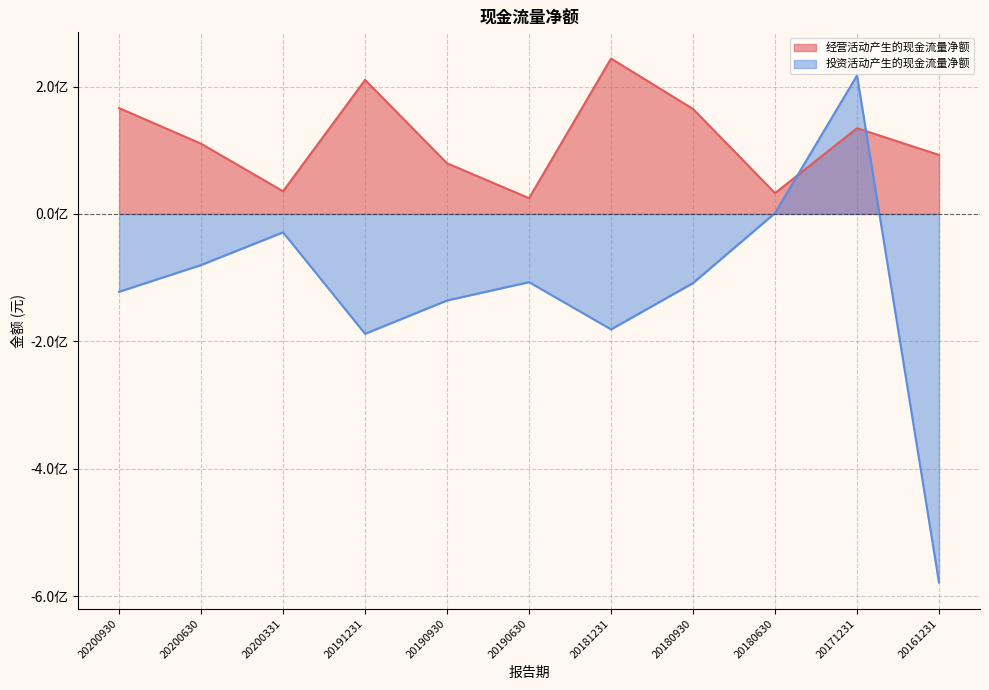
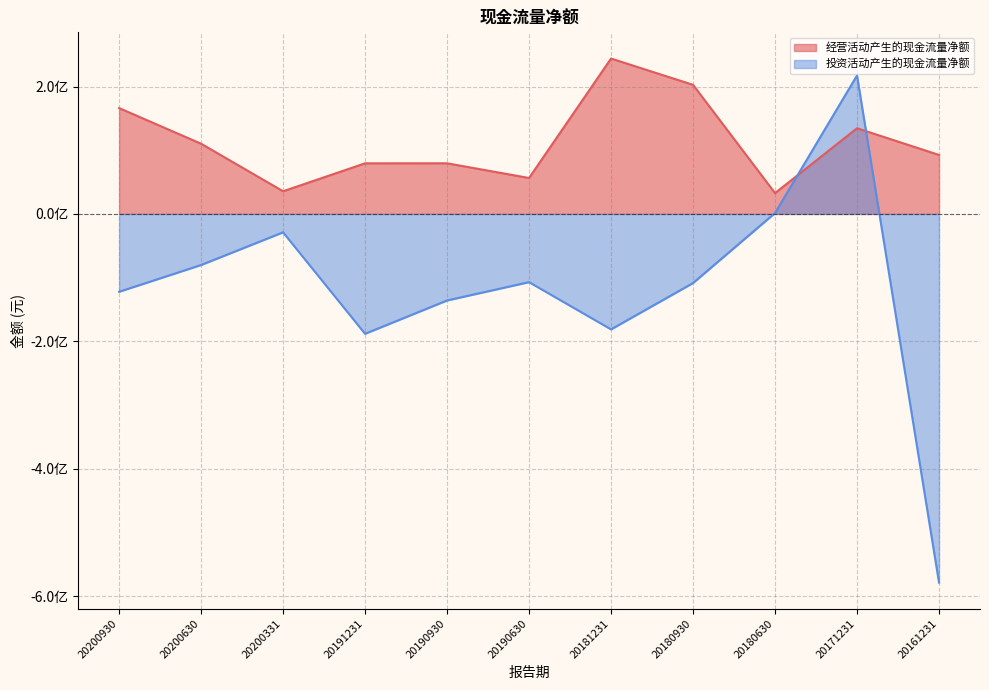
经营活动产生的现金流量净额, 20191231: 2.1亿 -> 0.8亿
经营活动产生的现金流量净额, 20190630: 0.2亿 -> 0.6亿
经营活动产生的现金流量净额, 20180930: 1.6亿 -> 2.0亿
